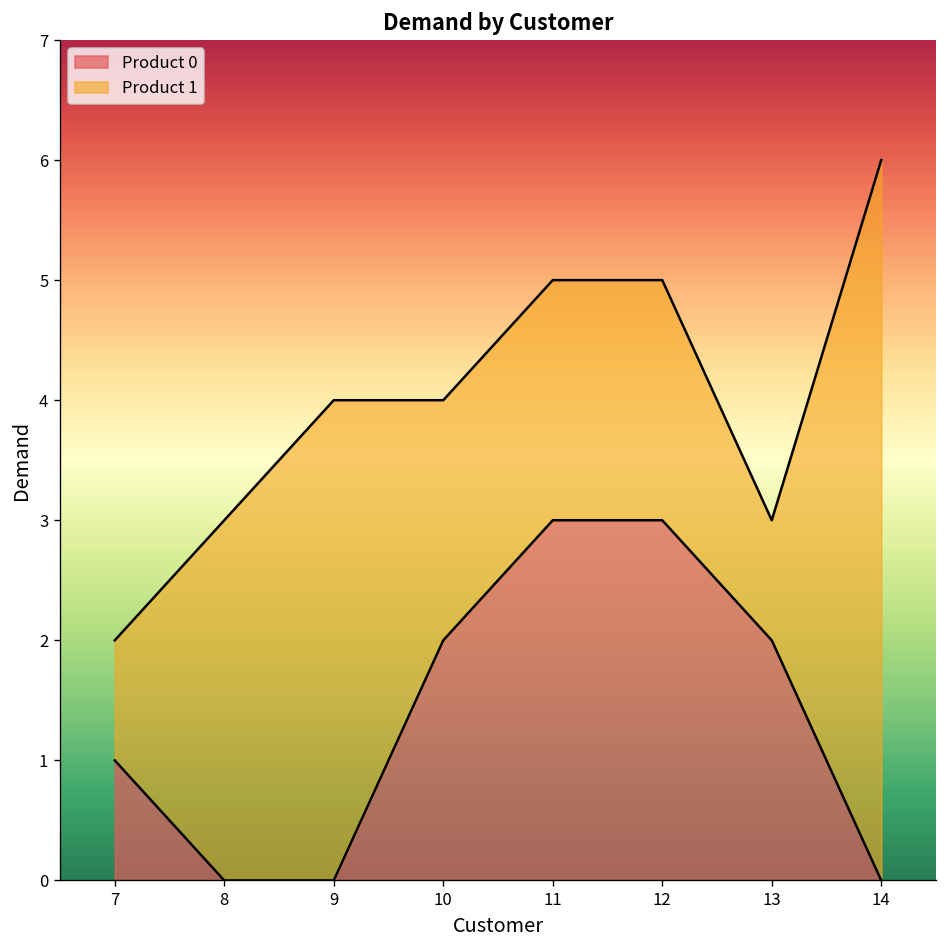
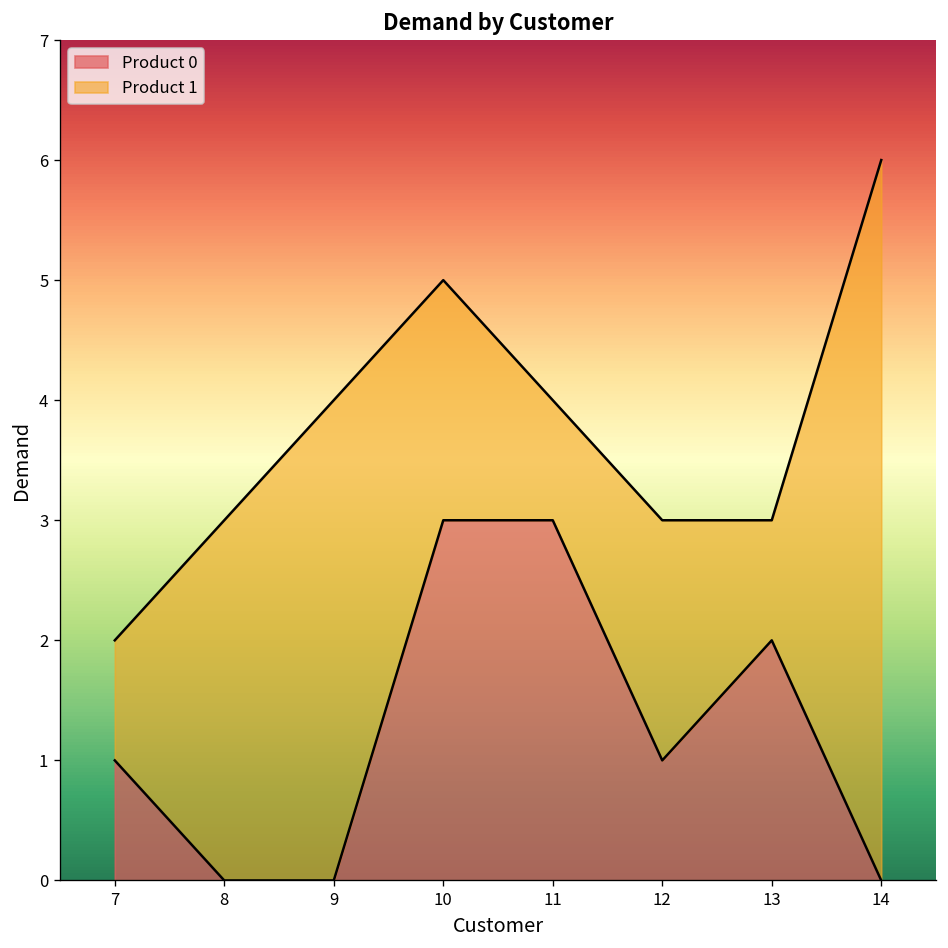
Product 0, 10: 2 -> 3
Product 1, 11: 2 -> 1
Product 0, 12: 3 -> 1
